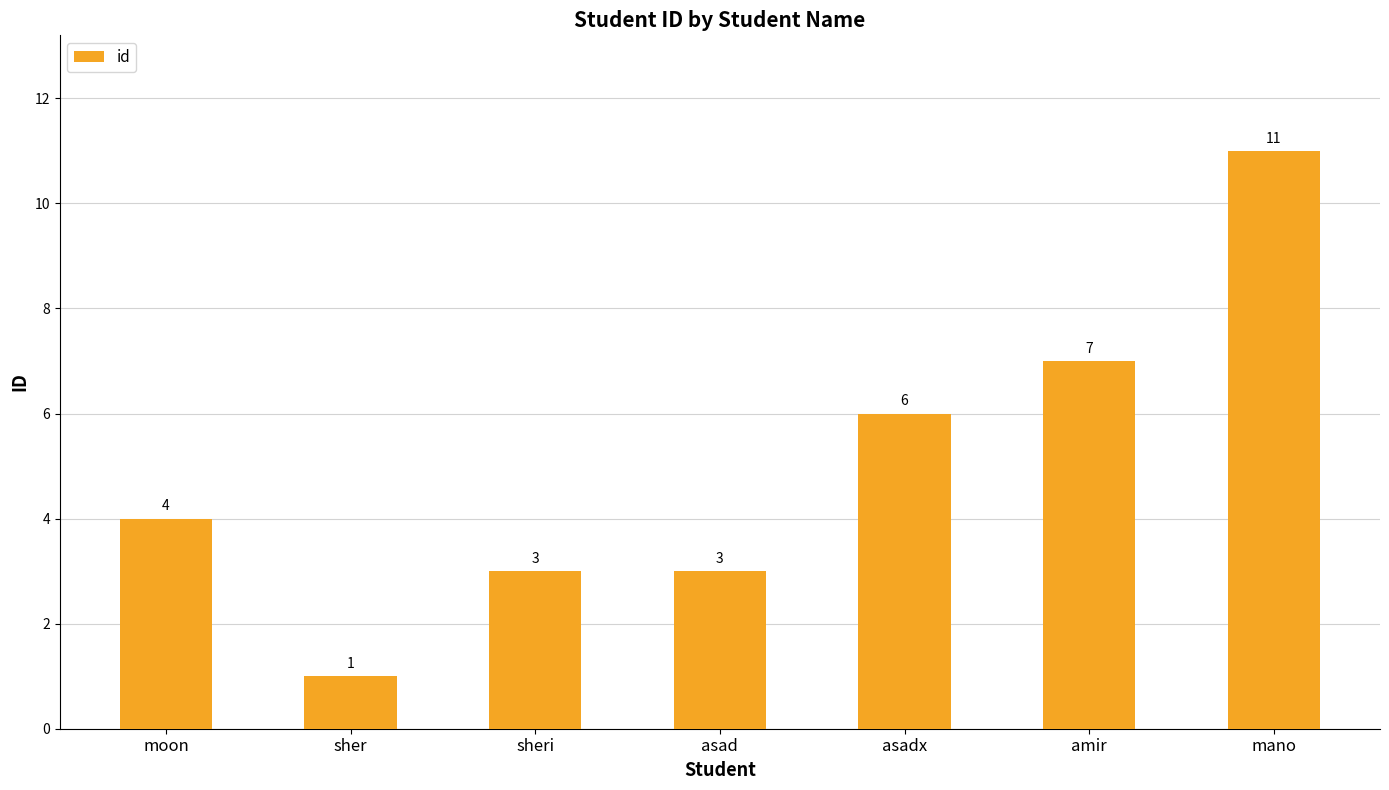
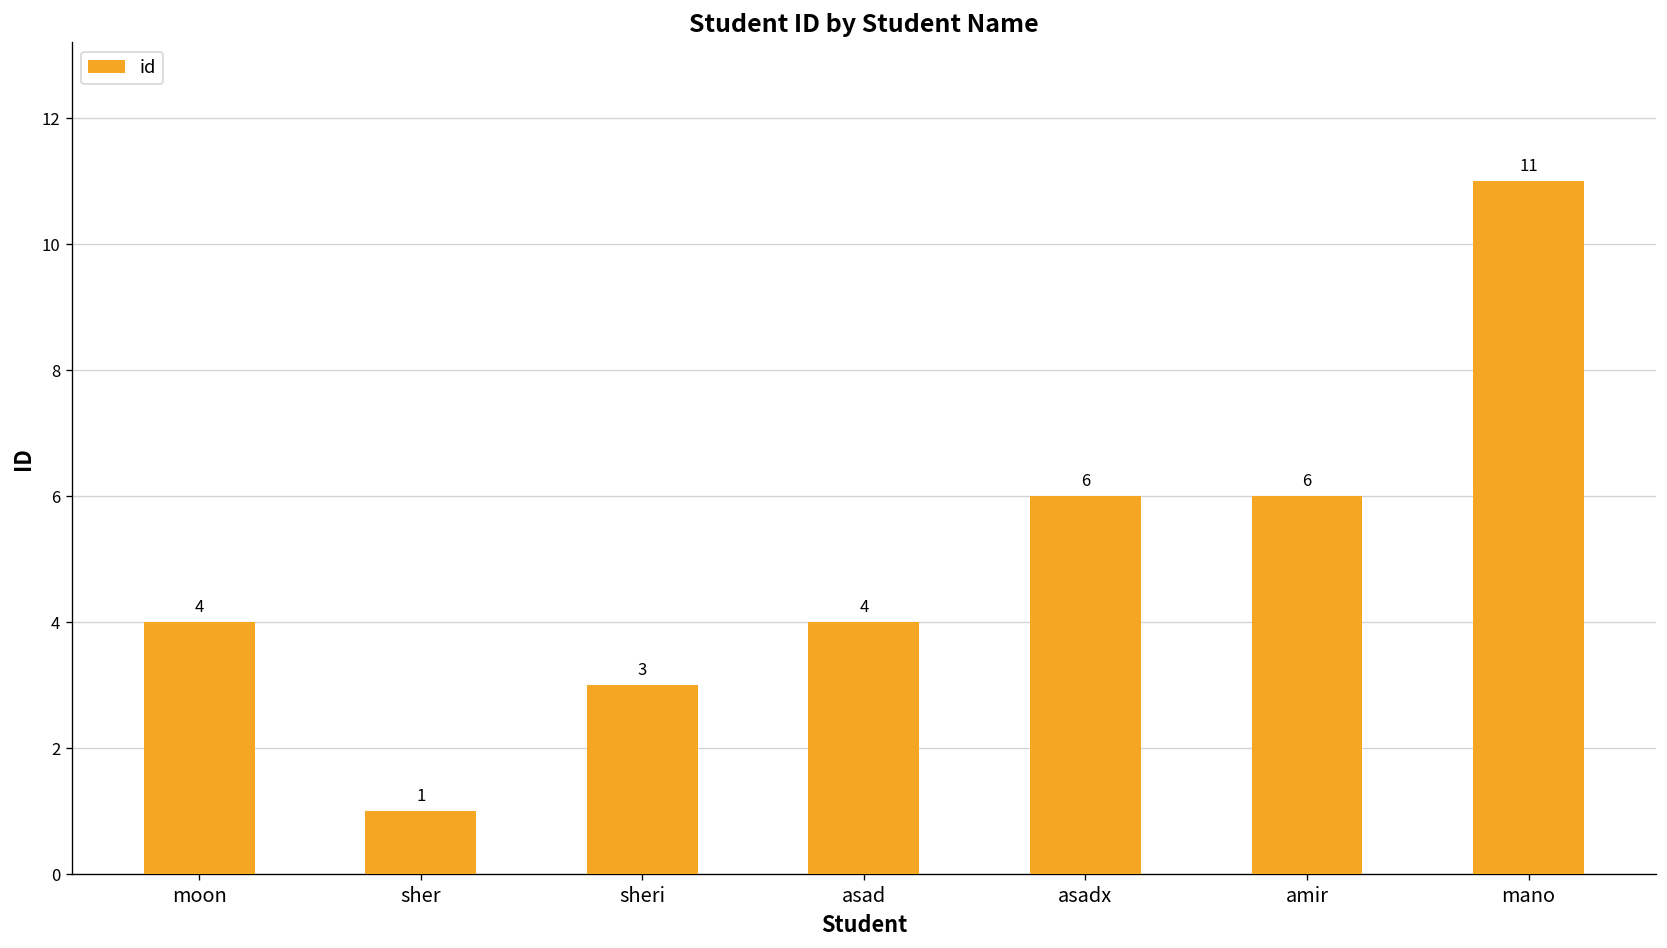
asad: 3 -> 4
amir: 7 -> 6
